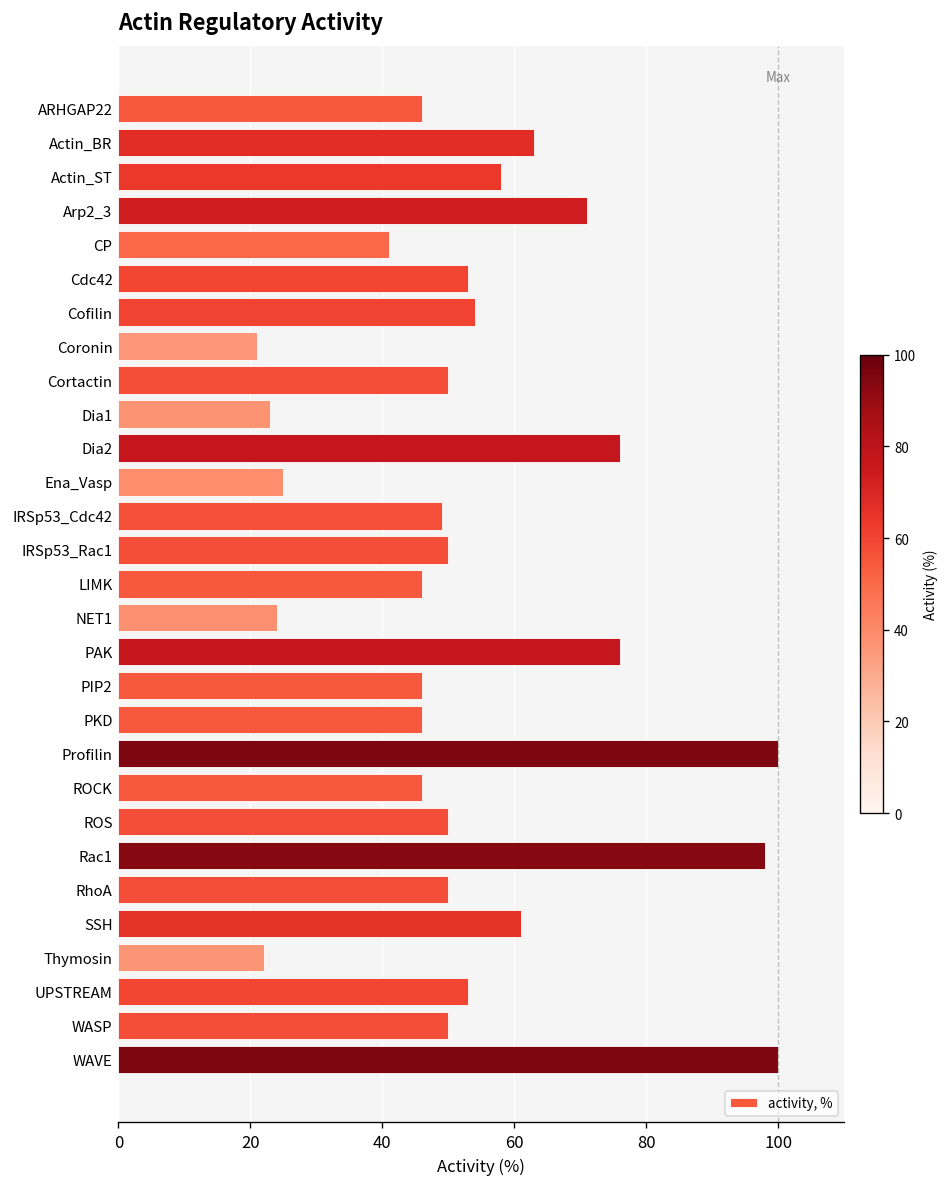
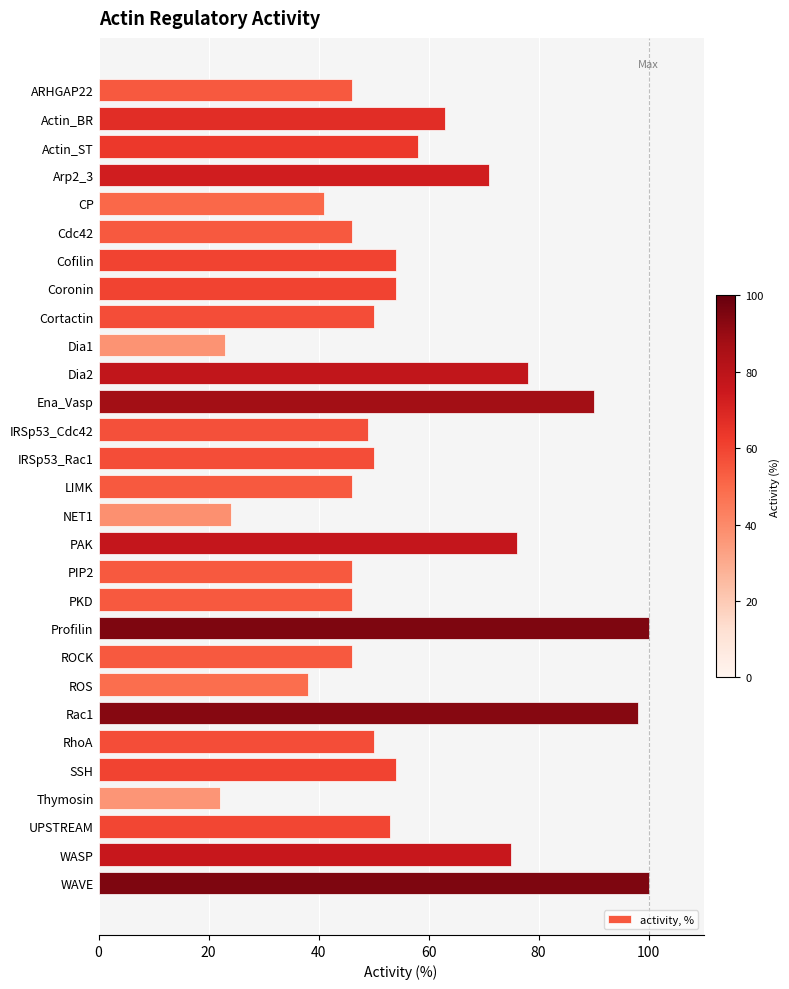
Cdc42: 53 -> 46
Coronin: 21 -> 54
Dia2: 76 -> 78
Ena_Vasp: 25 -> 90
ROS: 50 -> 38
SSH: 61 -> 54
WASP: 50 -> 75
